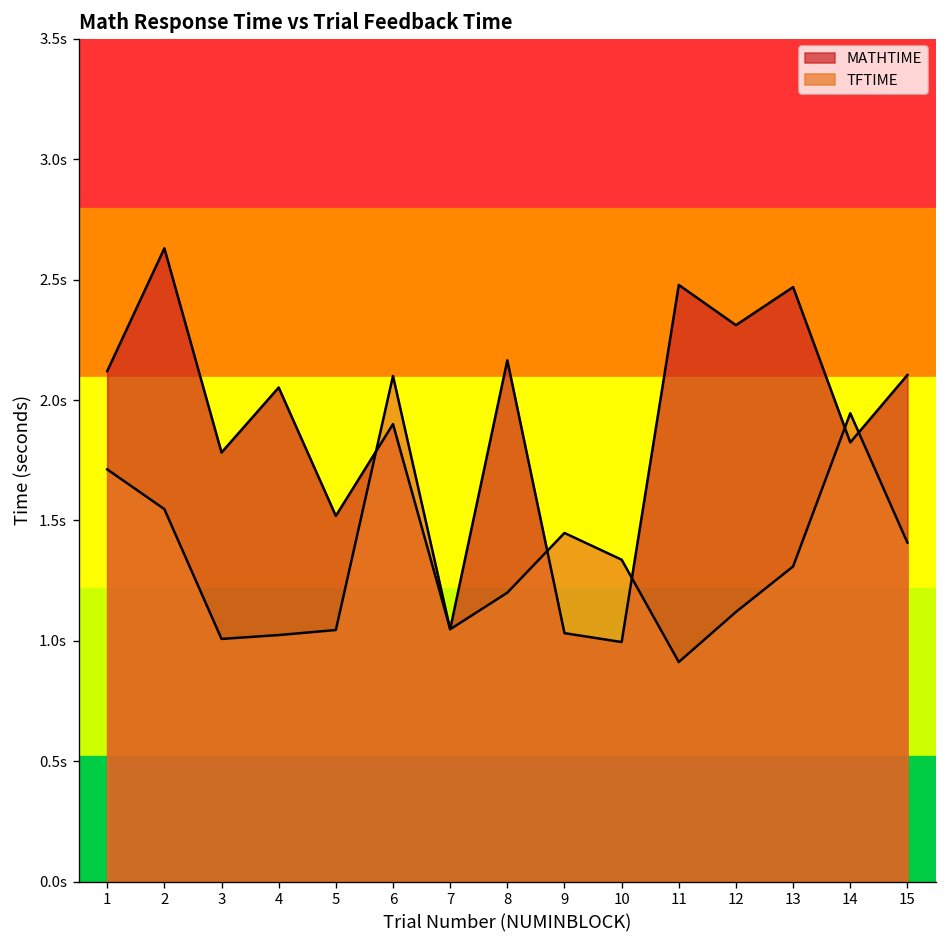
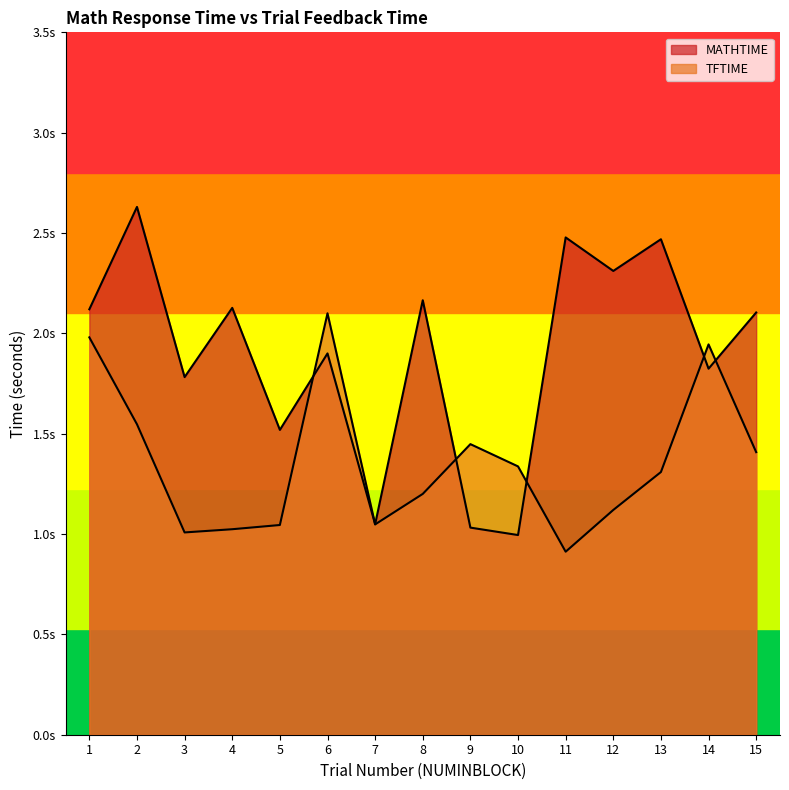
TFTIME, 1: 1.71s -> 1.98s
MATHTIME, 4: 2.05s -> 2.13s
